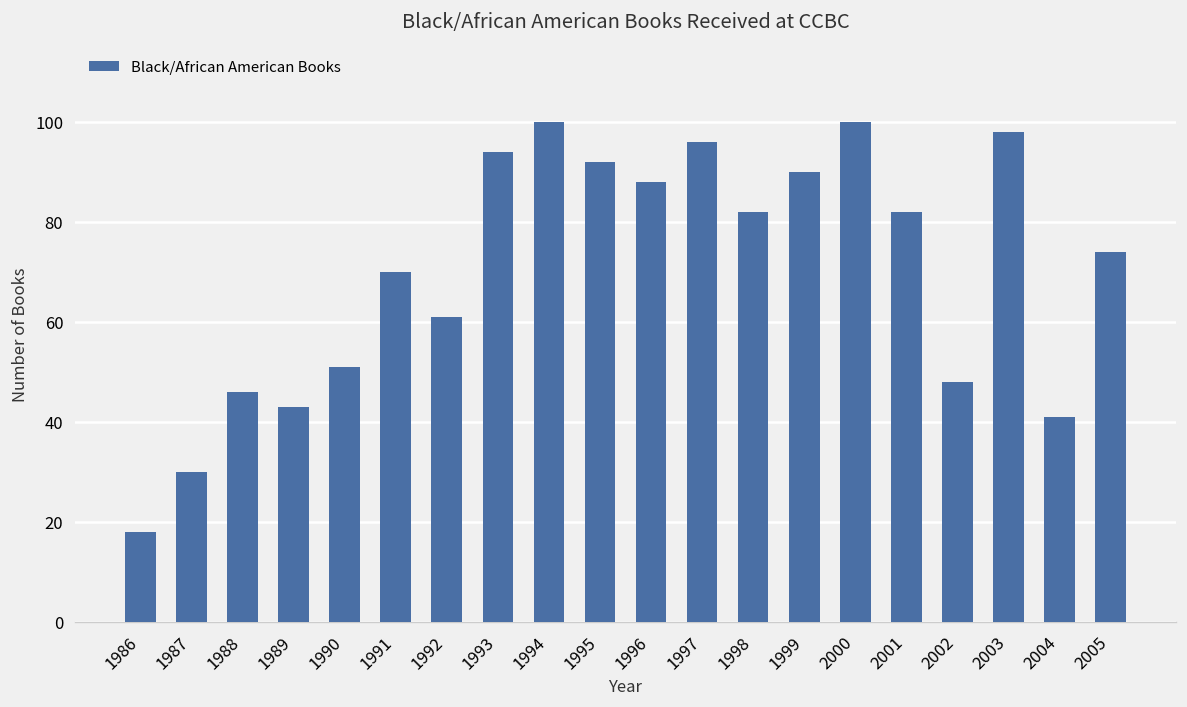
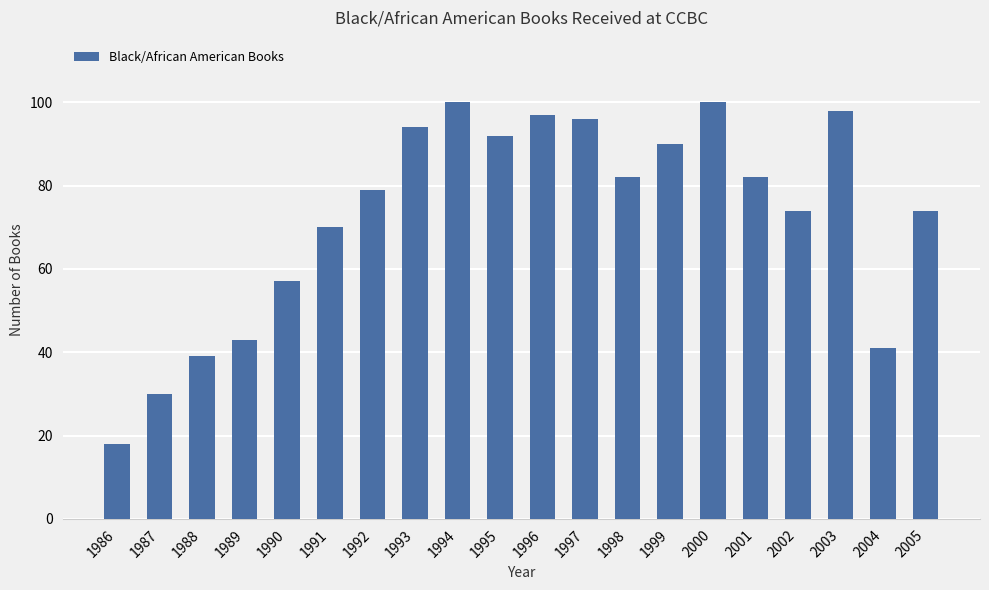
1988: 46 -> 39
1990: 51 -> 57
1992: 61 -> 79
1996: 88 -> 97
2002: 48 -> 74
